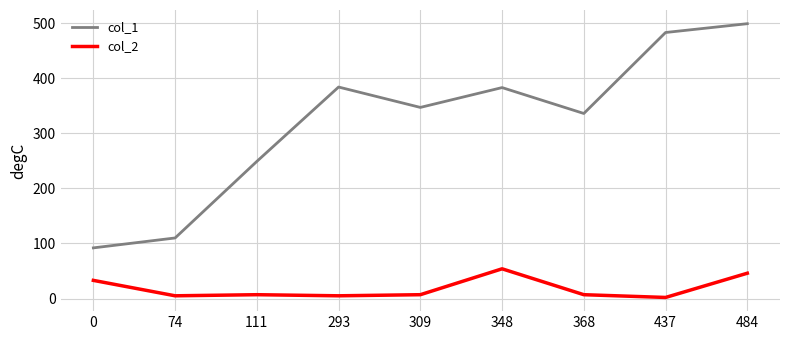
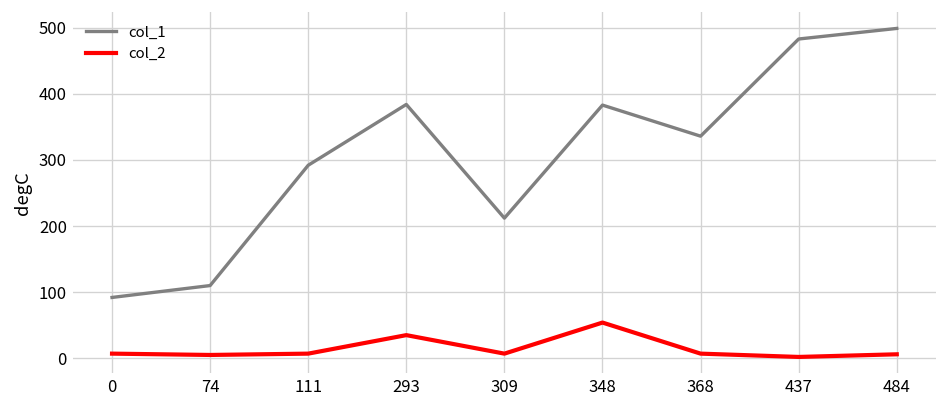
col_2, 0: 30 -> 10
col_1, 111: 250 -> 290
col_2, 293: 10 -> 40
col_1, 309: 350 -> 210
col_2, 484: 50 -> 10
